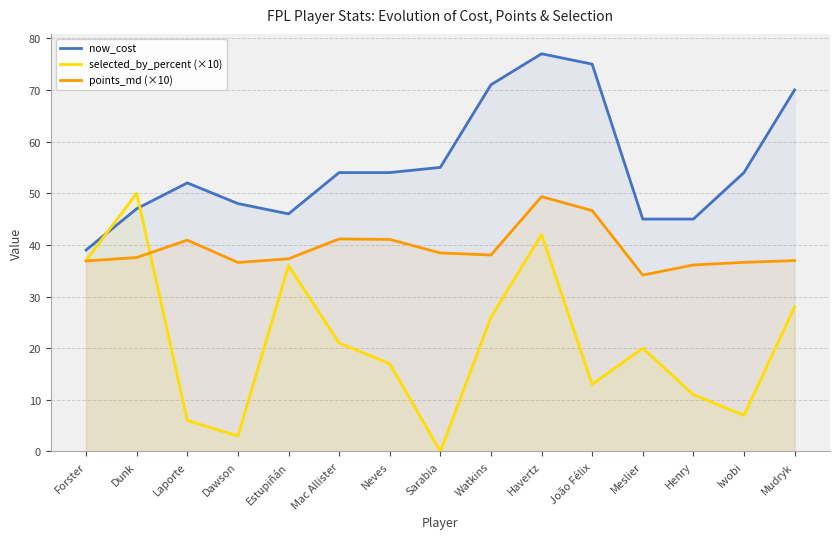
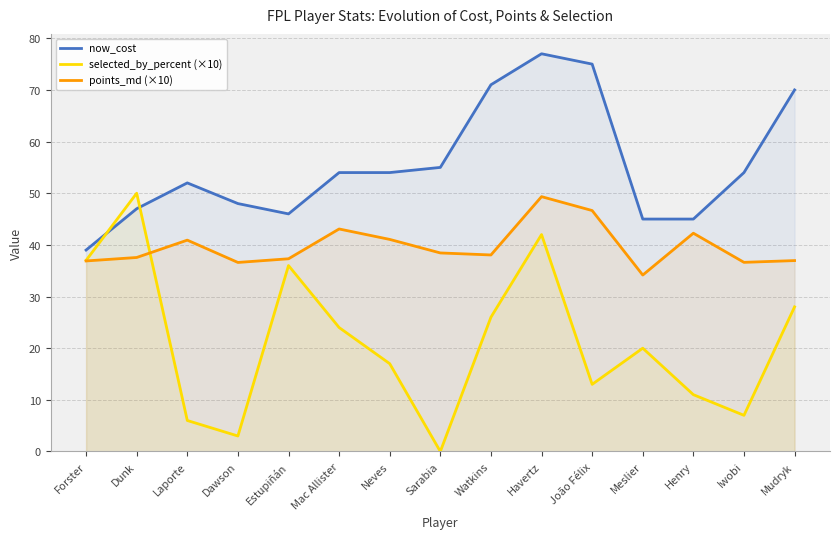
selected_by_percent (×10), Mac Allister: 21 -> 24
points_md (×10), Mac Allister: 41 -> 43
points_md (×10), Henry: 36 -> 42
